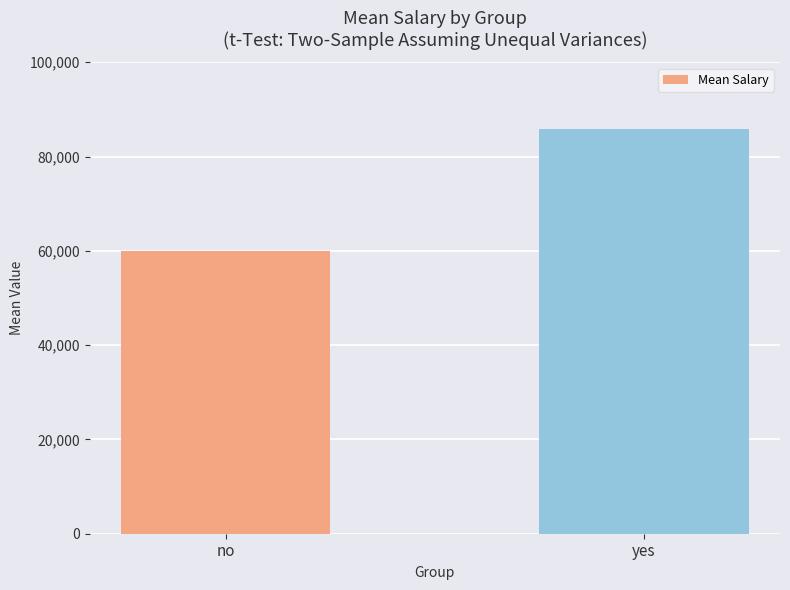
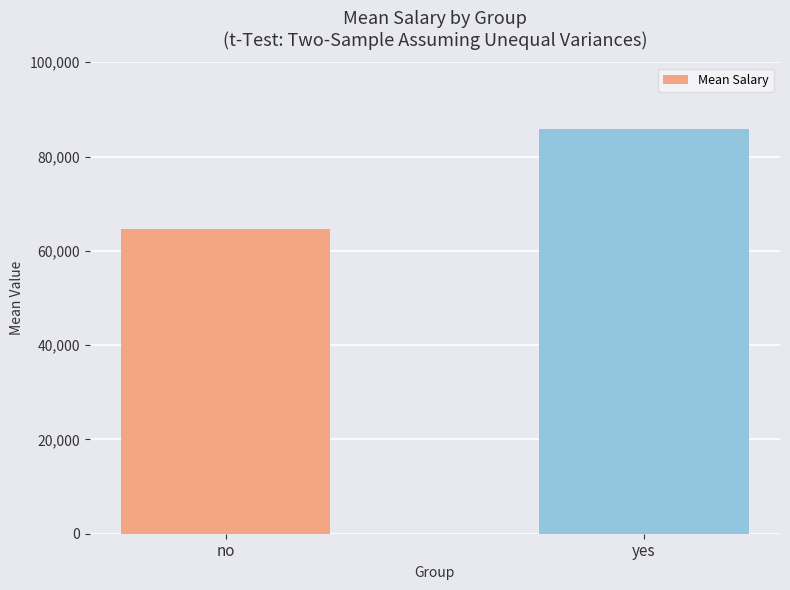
no: 60,000 -> 65,000
